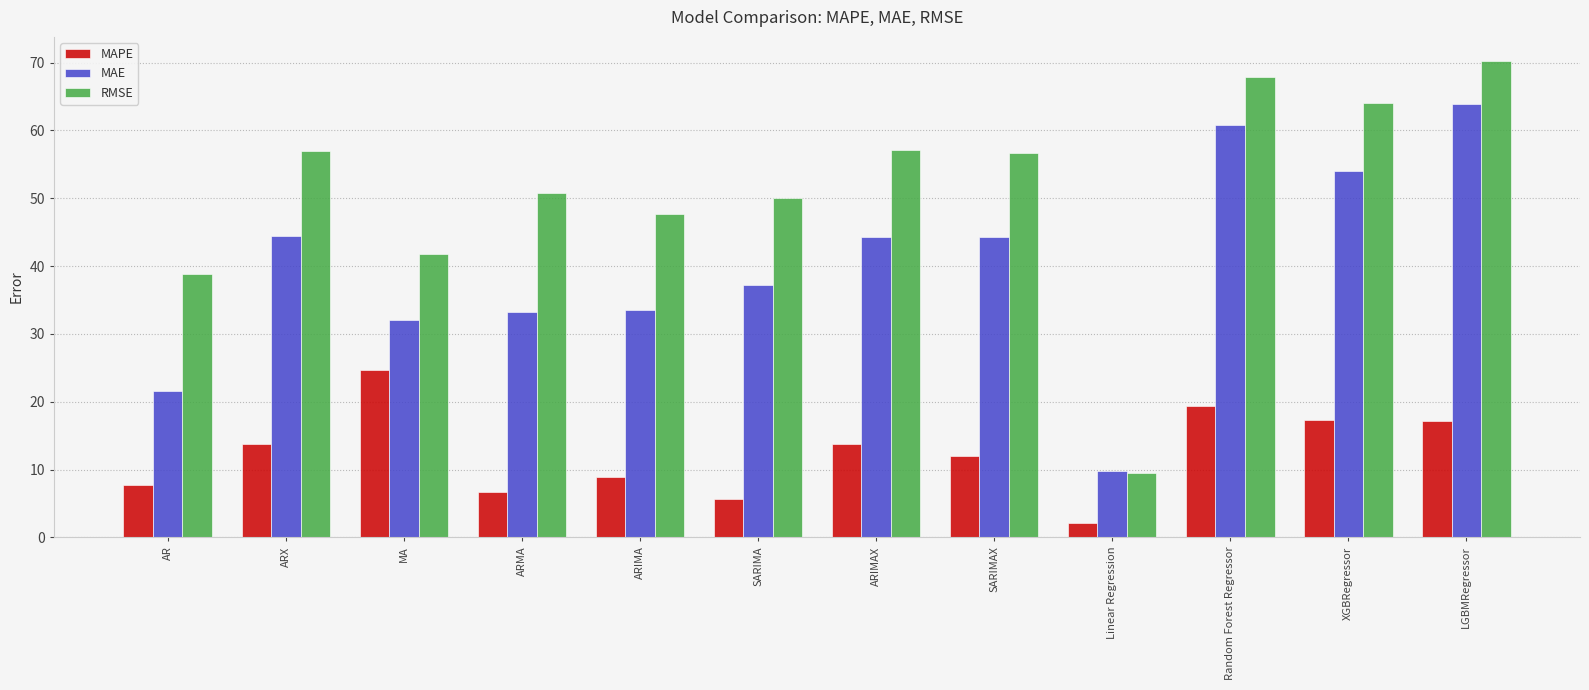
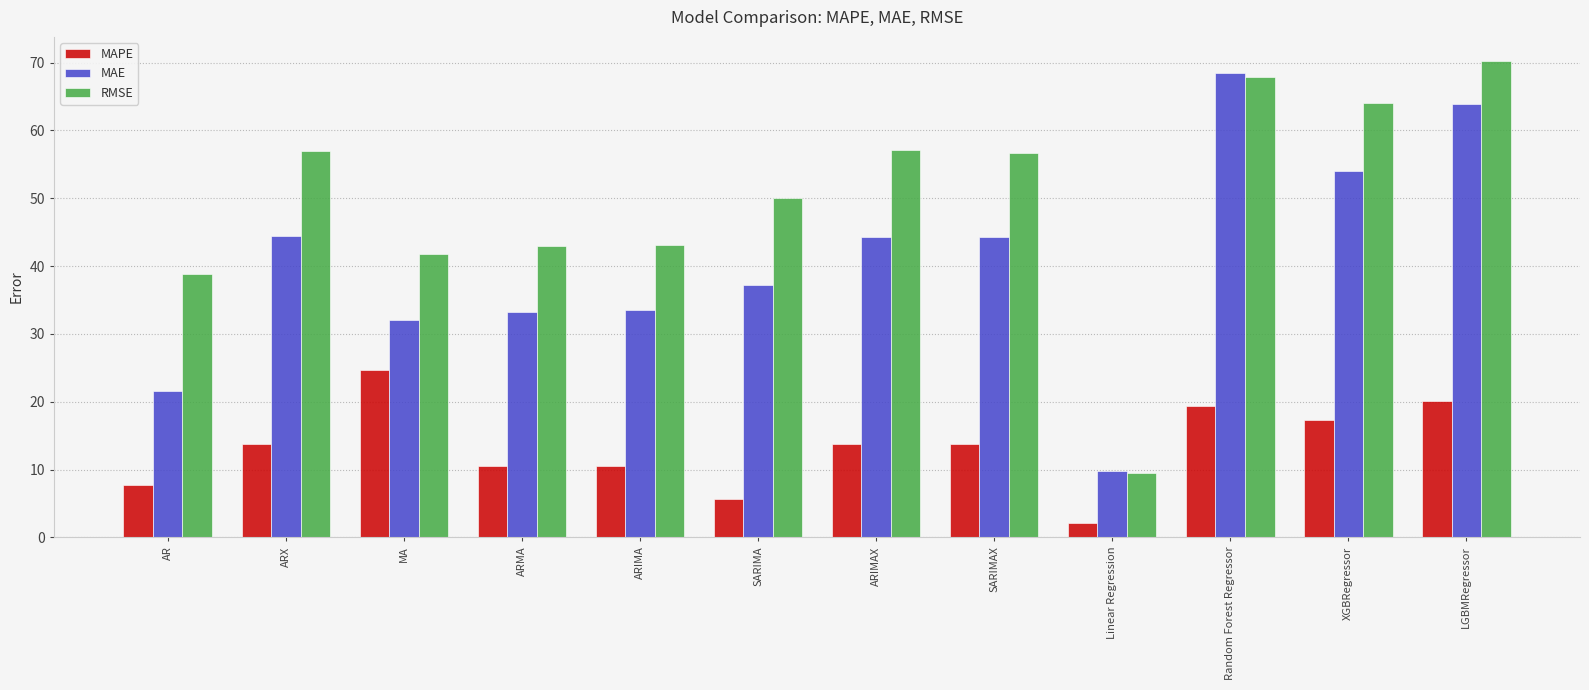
MAPE, ARMA: 7 -> 11
RMSE, ARMA: 51 -> 43
MAPE, ARIMA: 9 -> 11
RMSE, ARIMA: 48 -> 43
MAPE, SARIMAX: 12 -> 14
MAE, Random Forest Regressor: 61 -> 69
MAPE, LGBMRegressor: 17 -> 20
